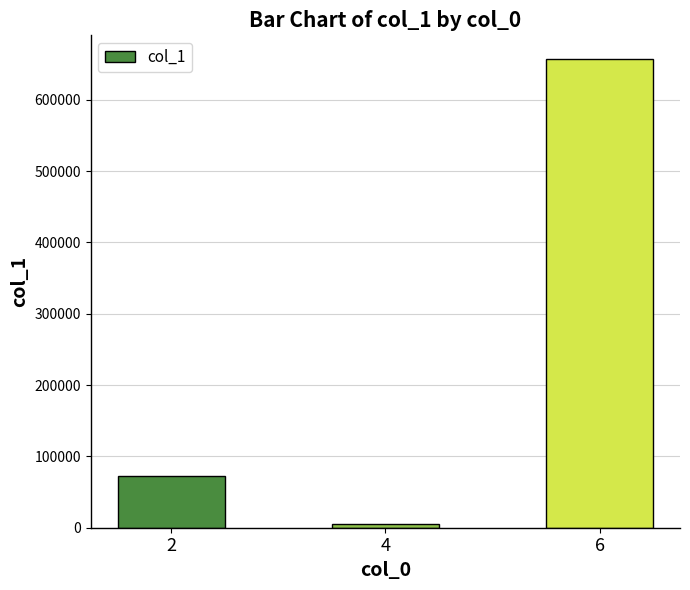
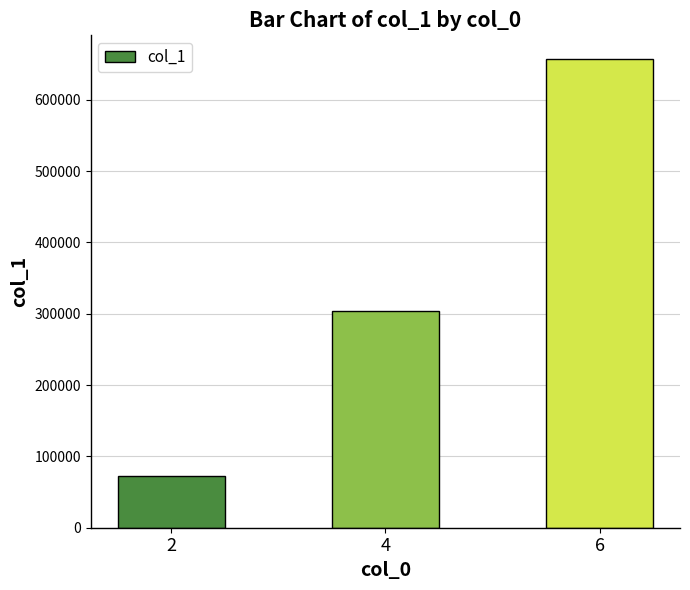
4: 0 -> 300000
